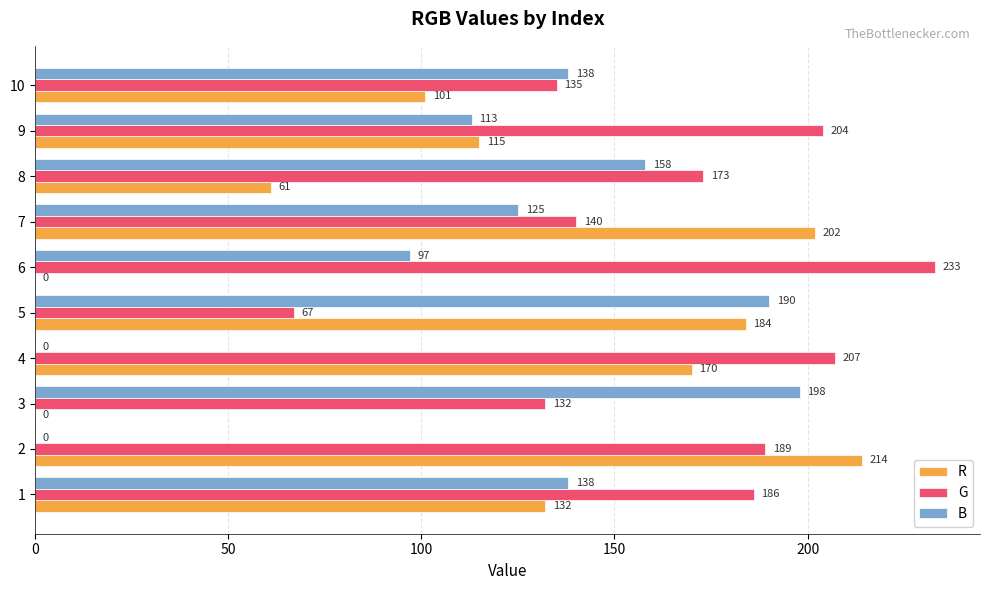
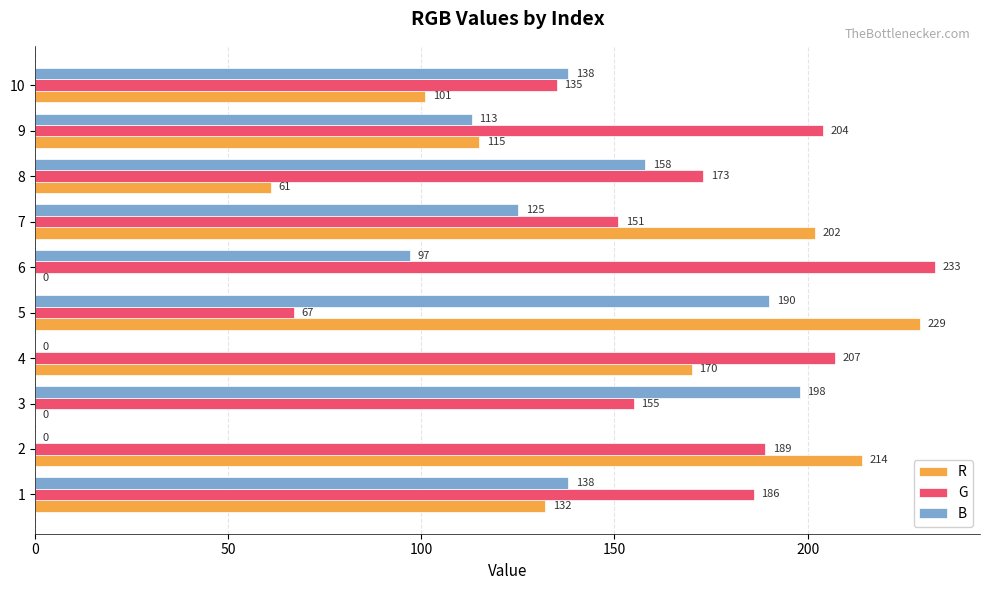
G, 7: 140 -> 151
R, 5: 184 -> 229
G, 3: 132 -> 155
